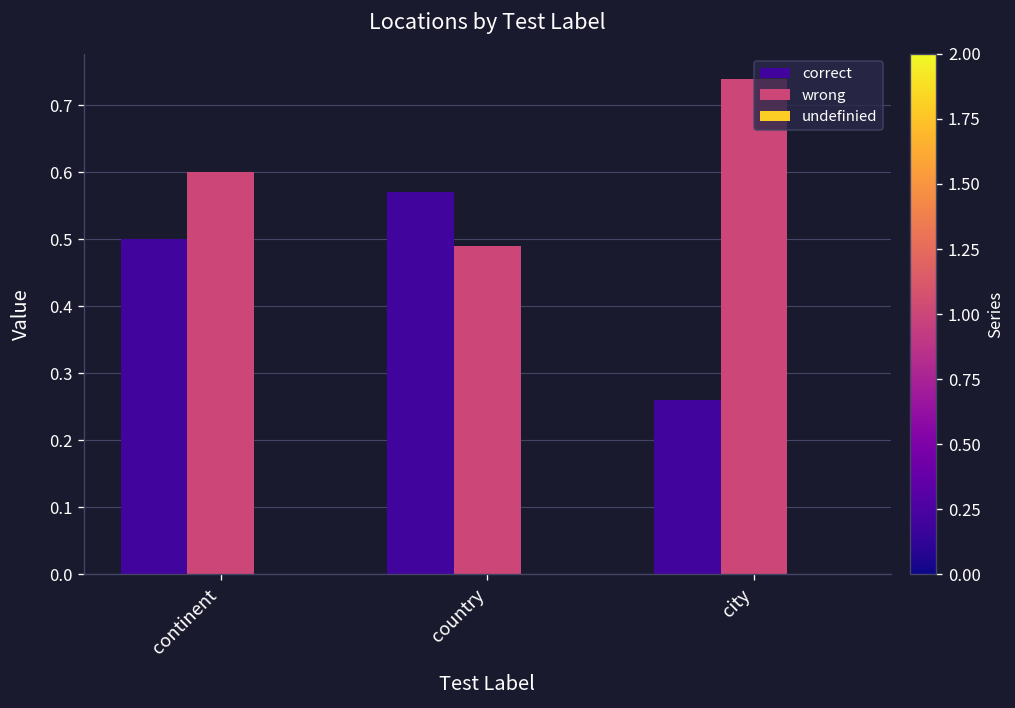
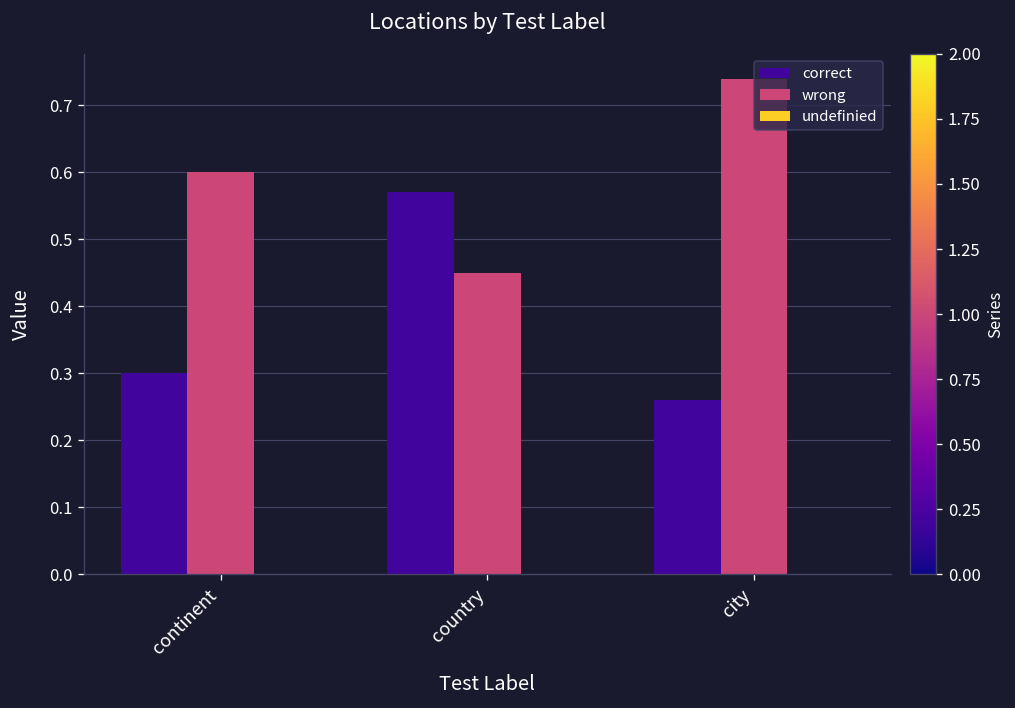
correct, continent: 0.5 -> 0.3
wrong, country: 0.49 -> 0.45
